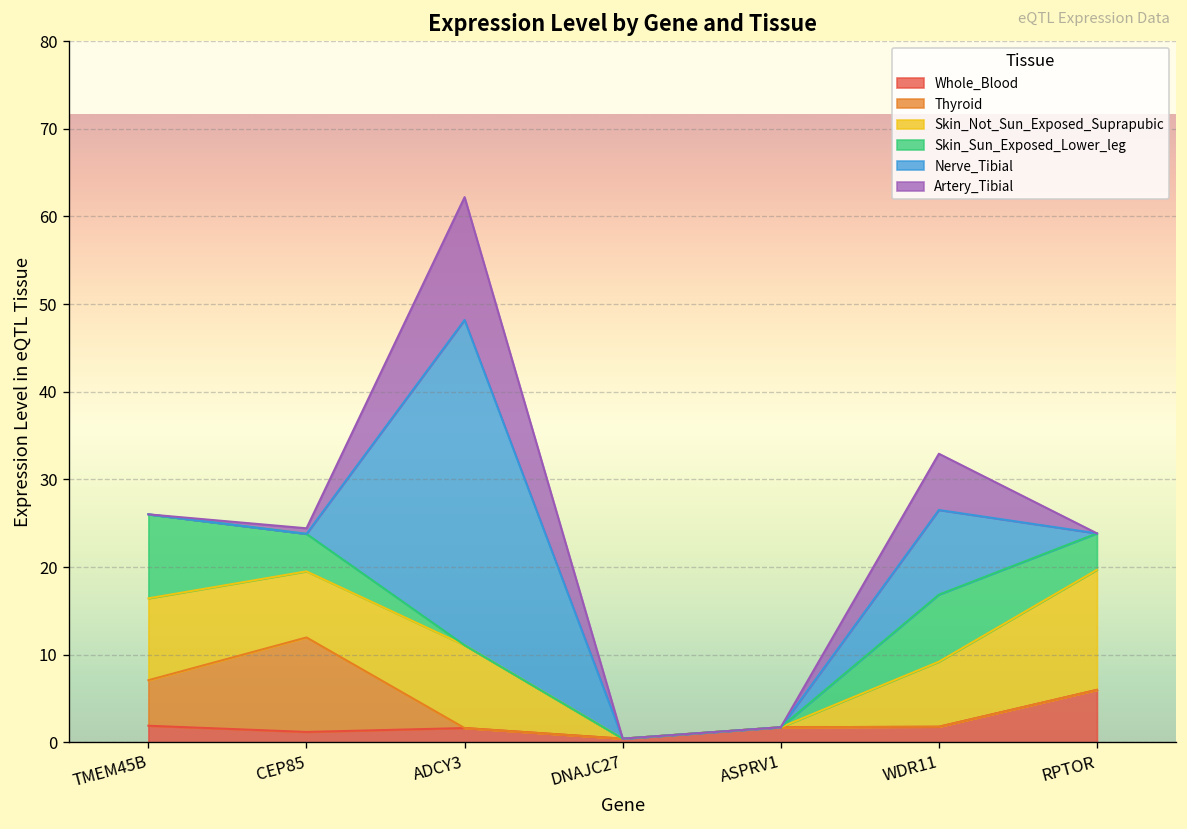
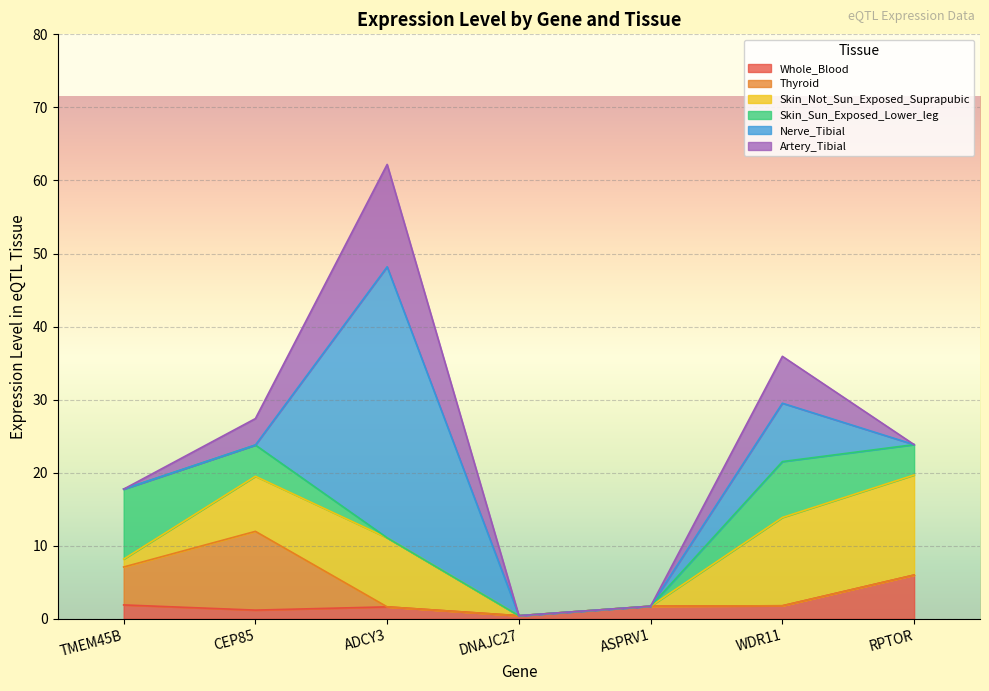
Skin_Not_Sun_Exposed_Suprapubic, TMEM45B: 9 -> 1
Artery_Tibial, CEP85: 1 -> 4
Skin_Not_Sun_Exposed_Suprapubic, WDR11: 7 -> 12
Nerve_Tibial, WDR11: 10 -> 8
